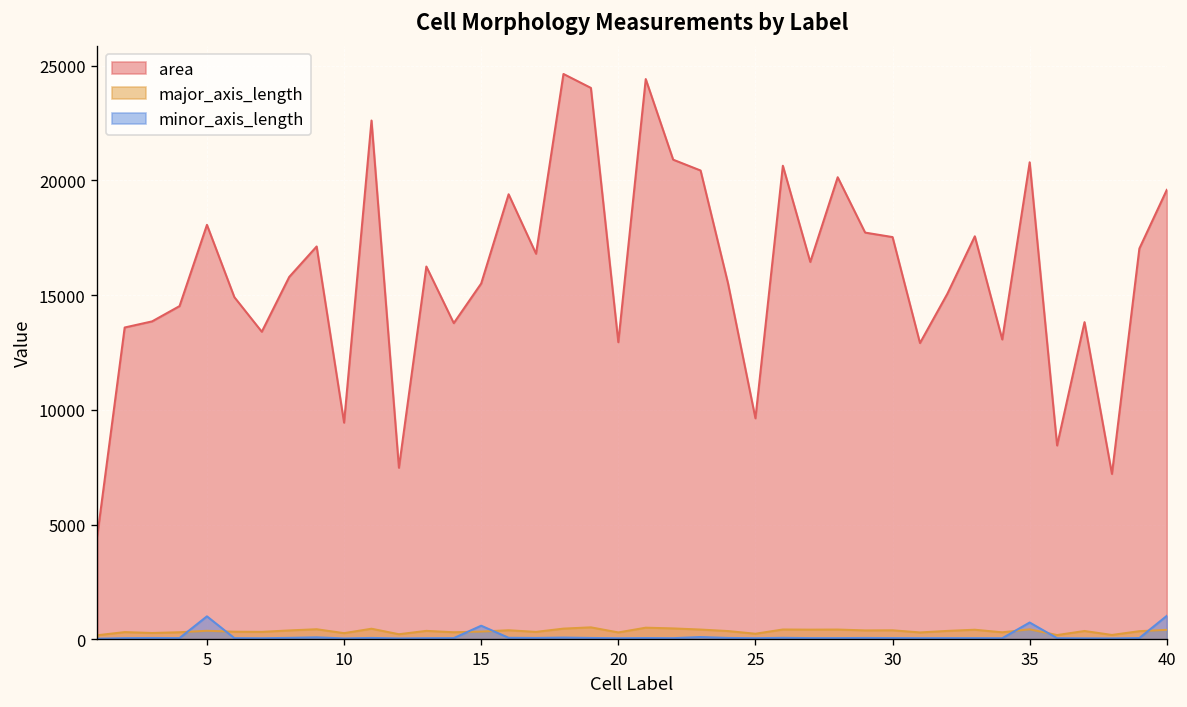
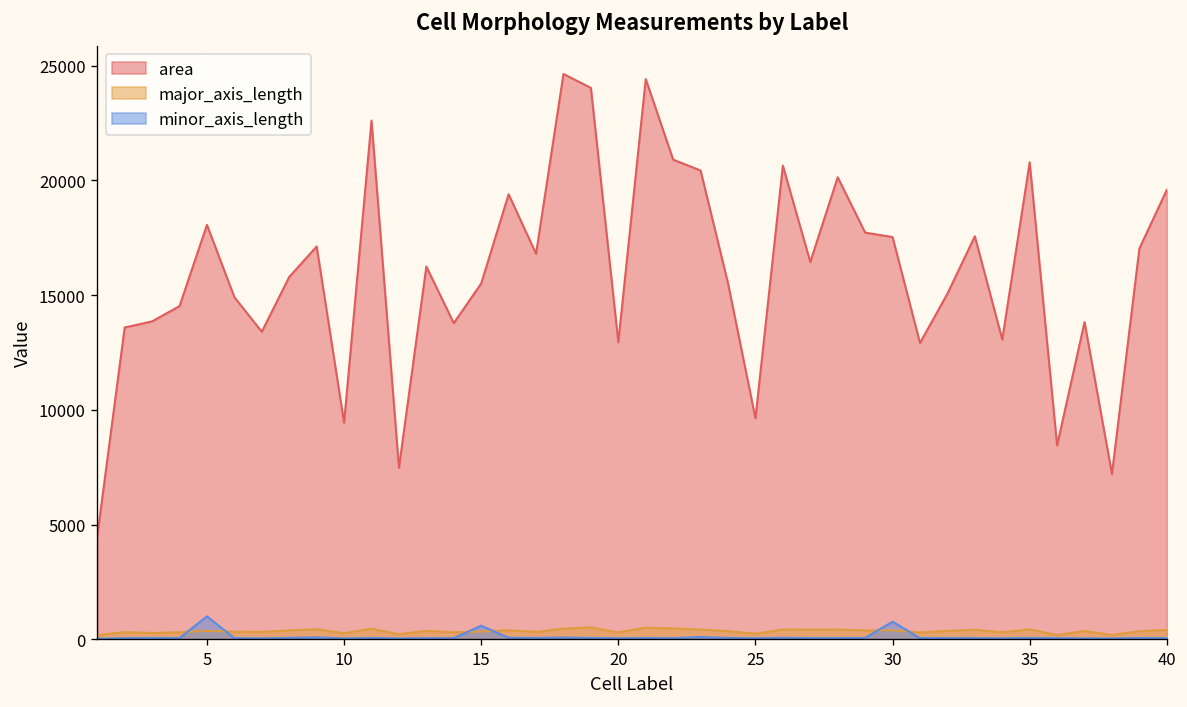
minor_axis_length, 30: 100 -> 800
minor_axis_length, 35: 700 -> 100
minor_axis_length, 40: 1000 -> 100
